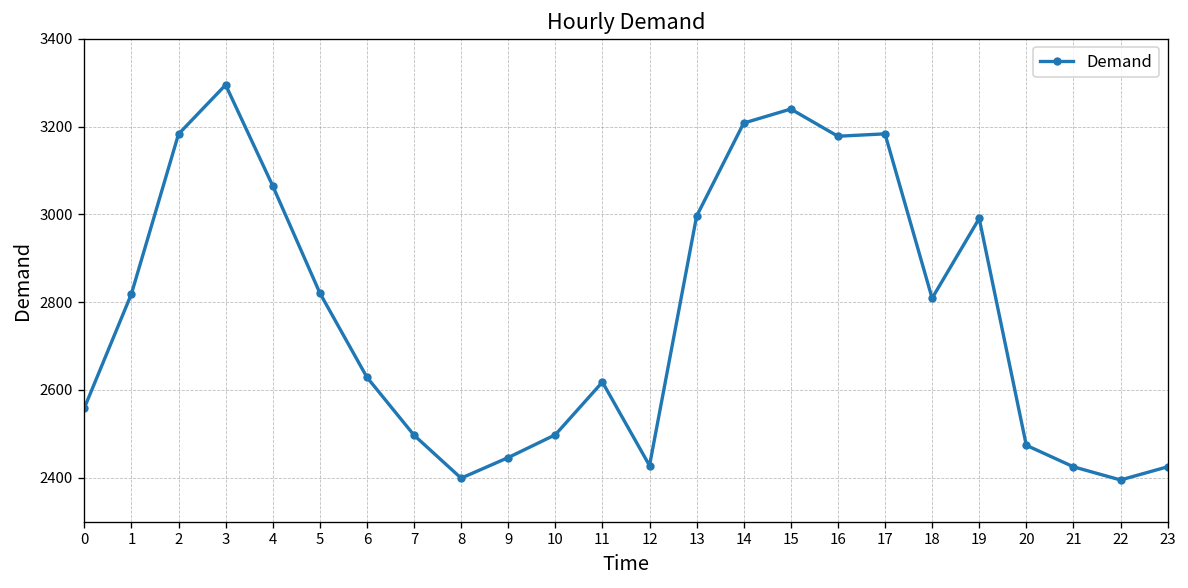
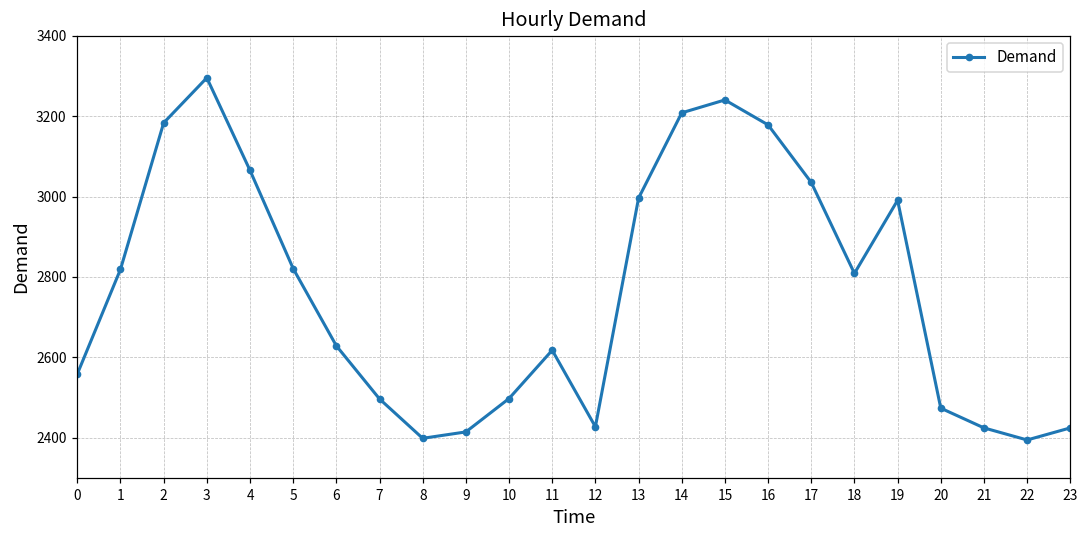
9: 2450 -> 2420
17: 3180 -> 3040
